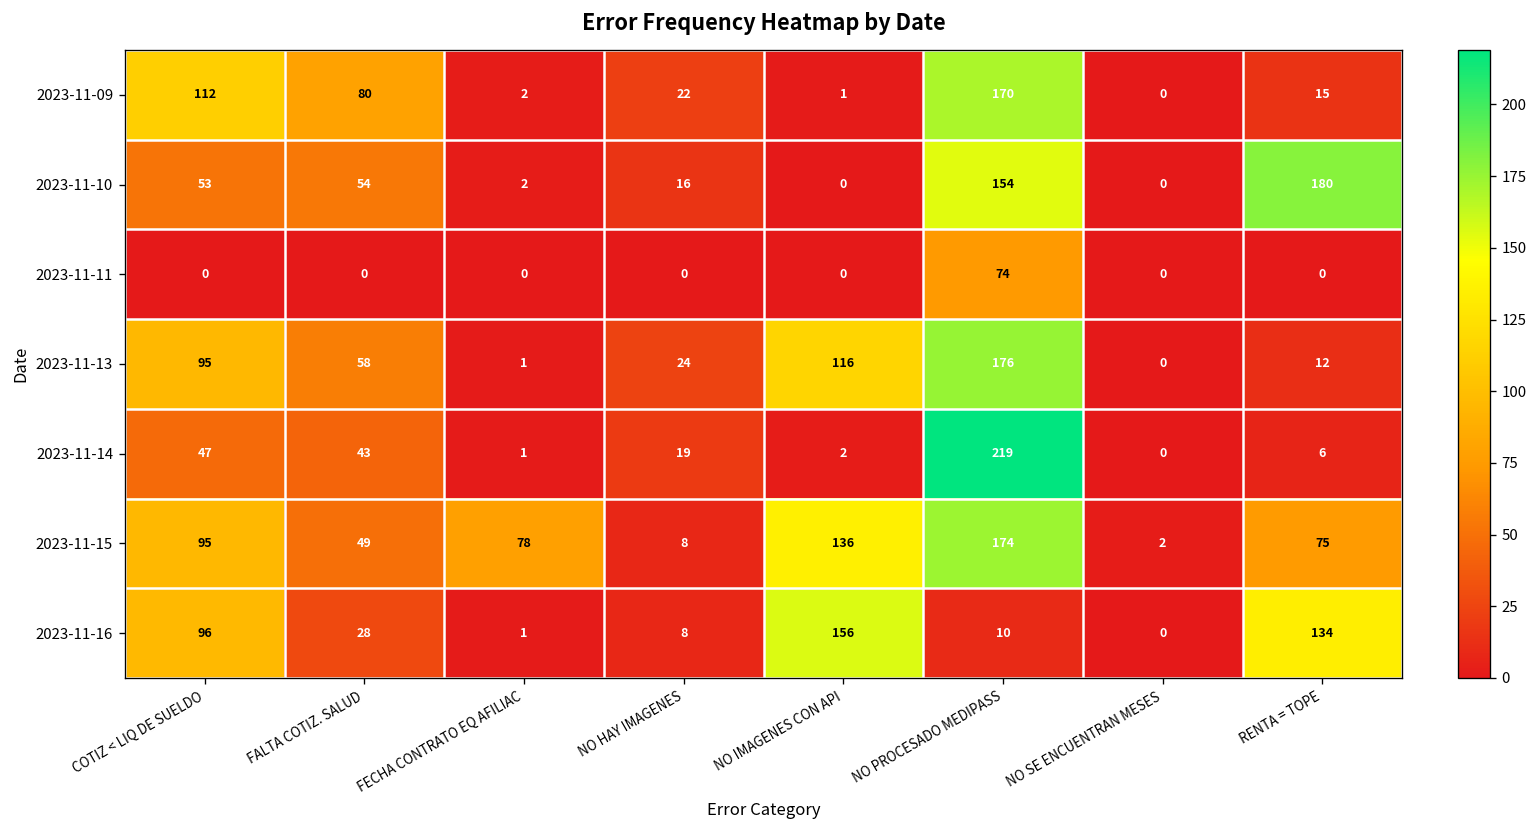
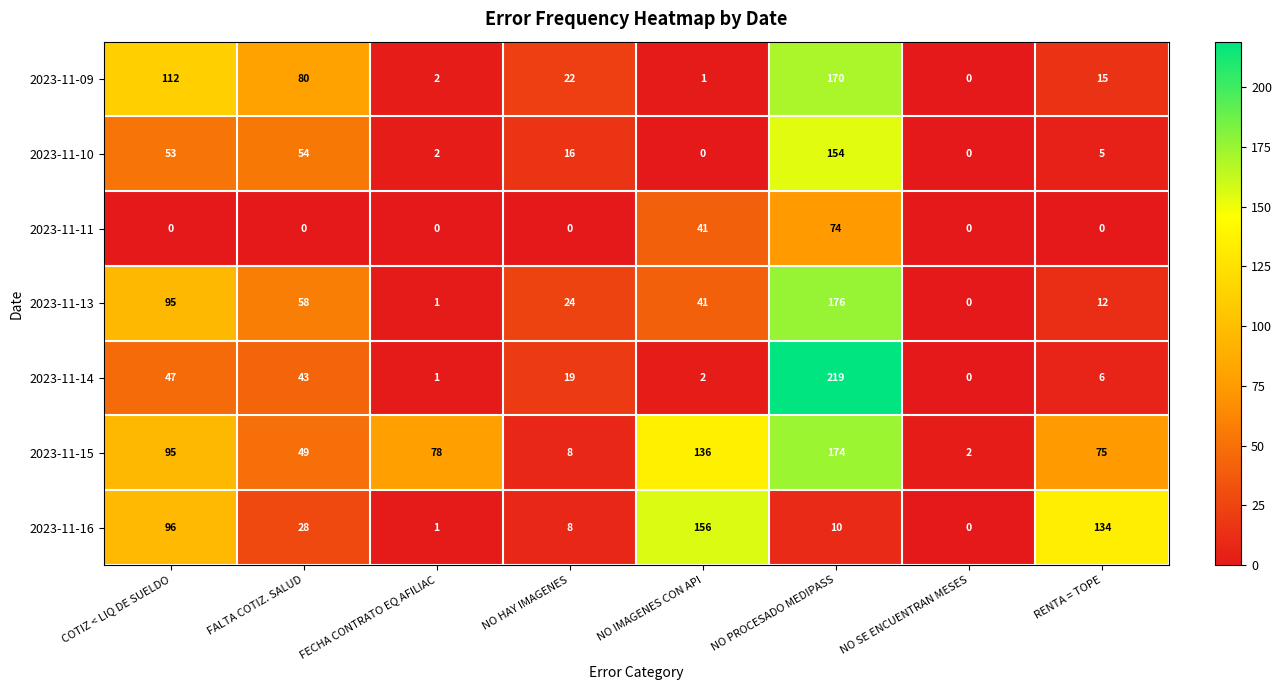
2023-11-10, RENTA = TOPE: 180 -> 5
2023-11-11, NO IMAGENES CON API: 0 -> 41
2023-11-13, NO IMAGENES CON API: 116 -> 41
